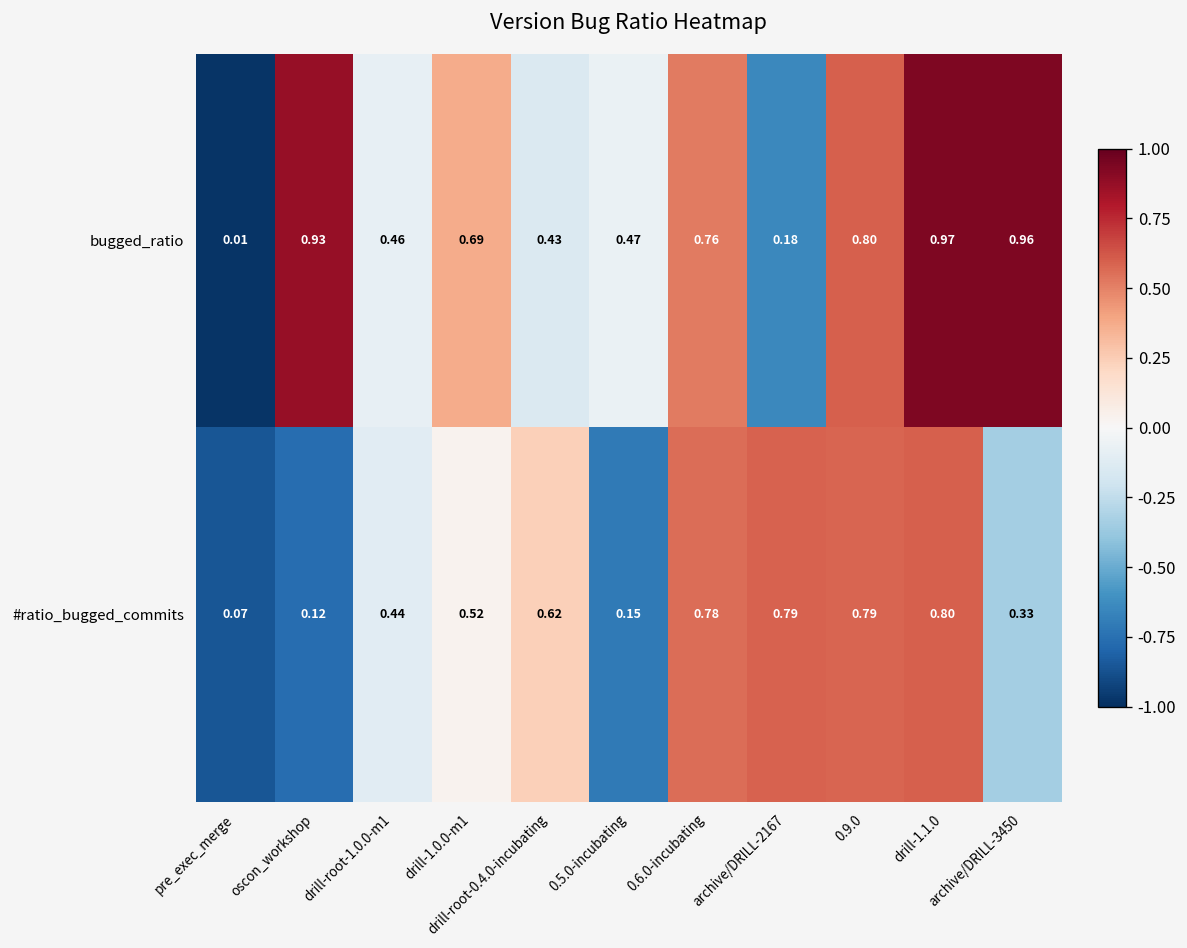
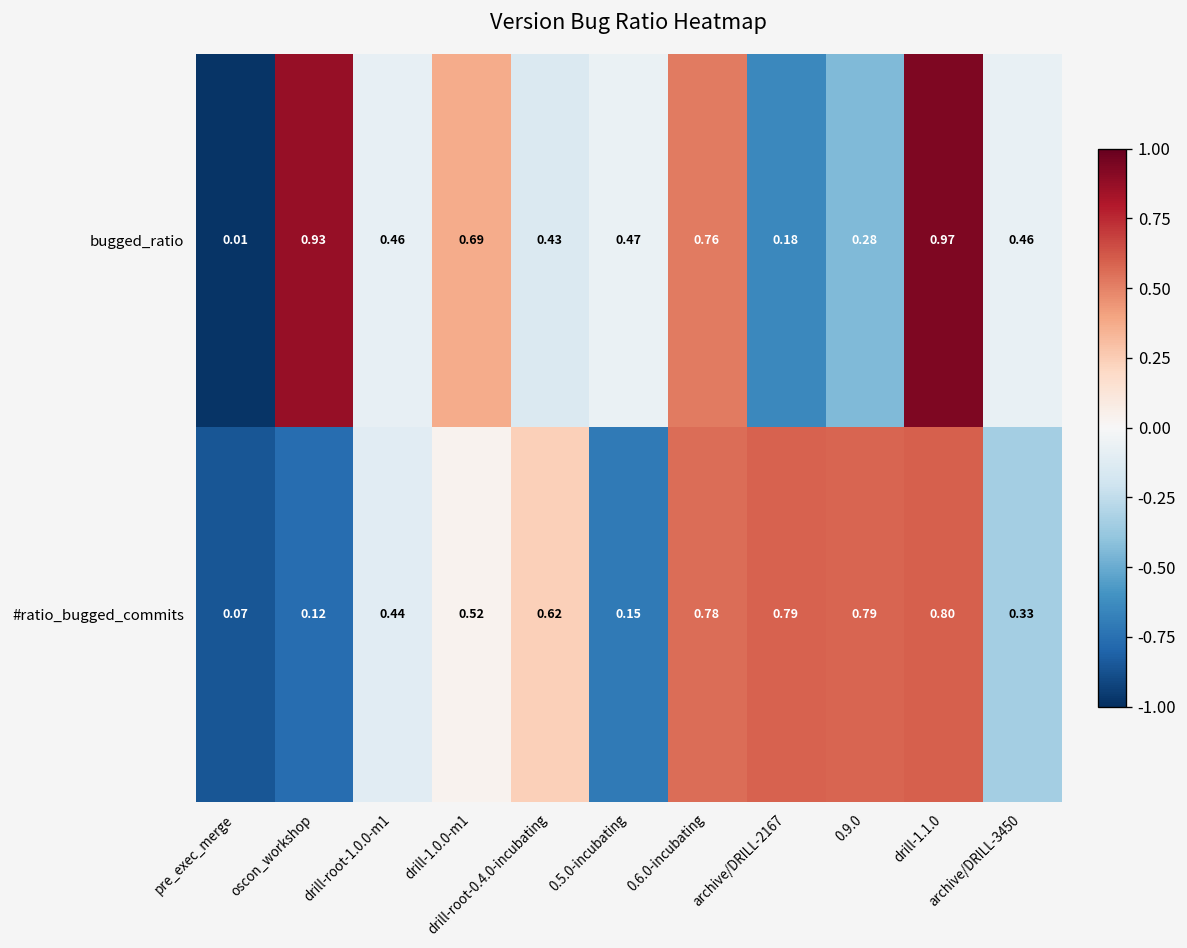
bugged_ratio, 0.9.0: 0.80 -> 0.28
bugged_ratio, archive/DRILL-3450: 0.96 -> 0.46
